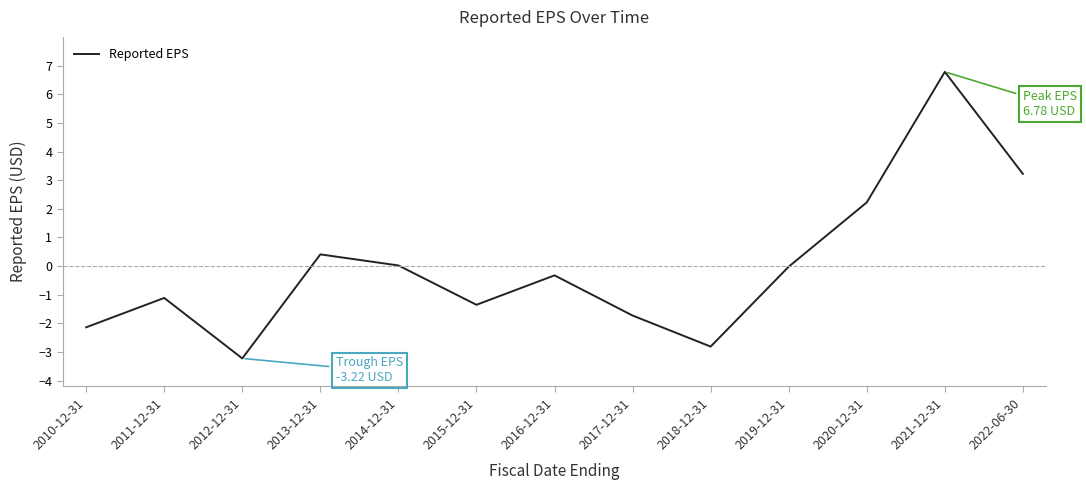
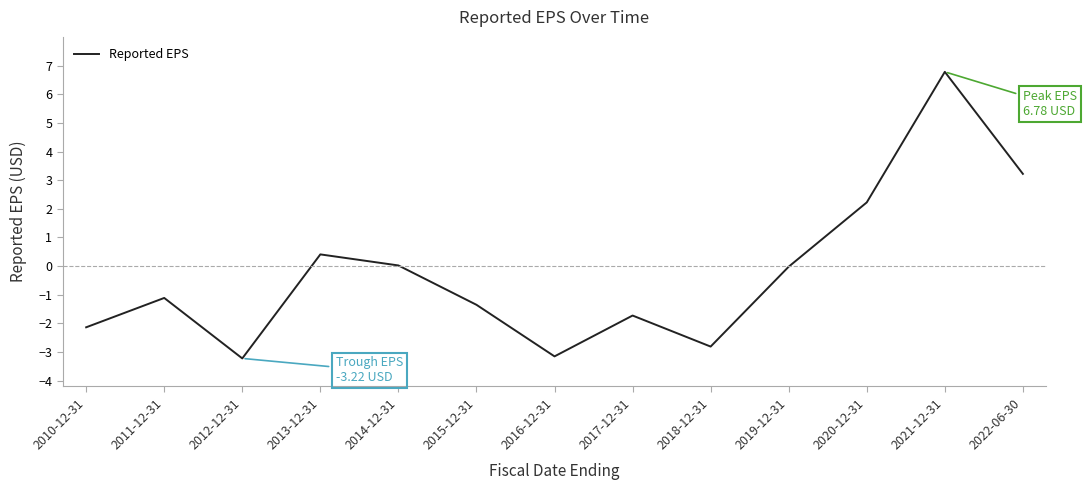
2016-12-31: -0.3 -> -3.1
